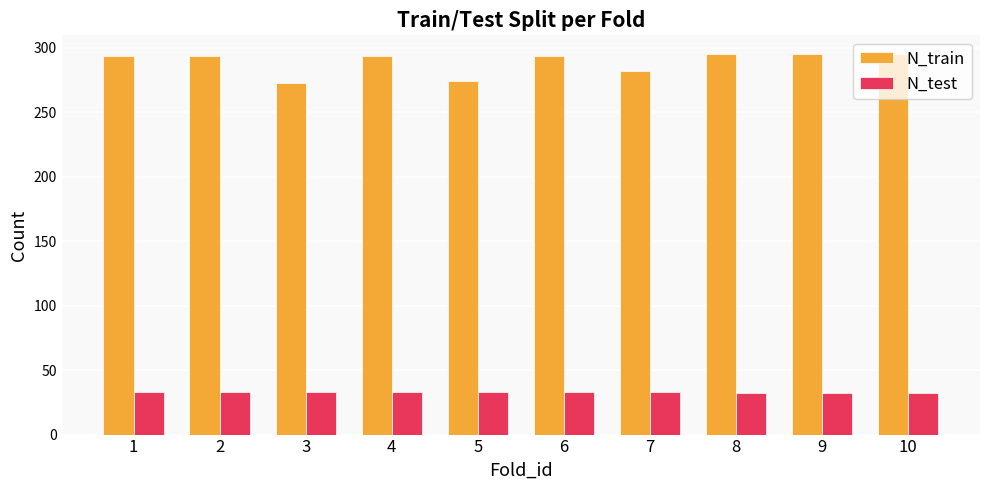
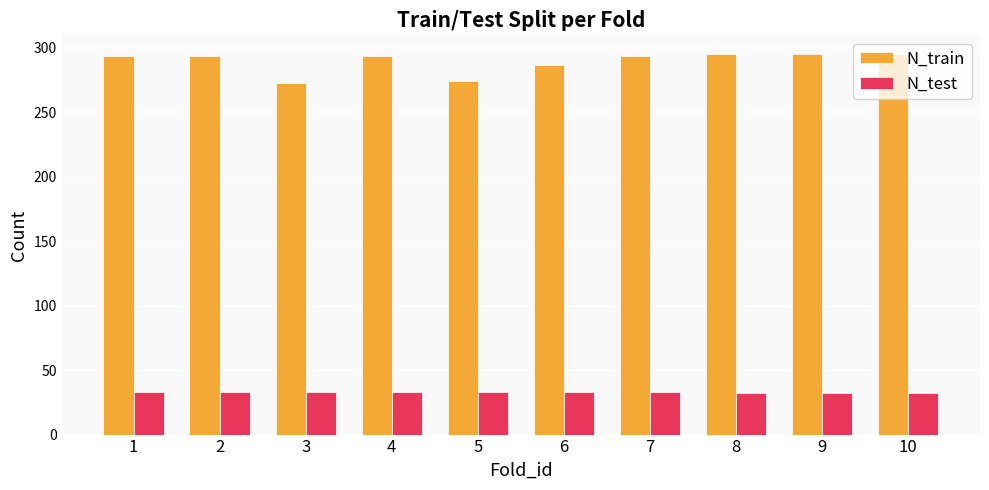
N_train, 6: 294 -> 287
N_train, 7: 282 -> 294
